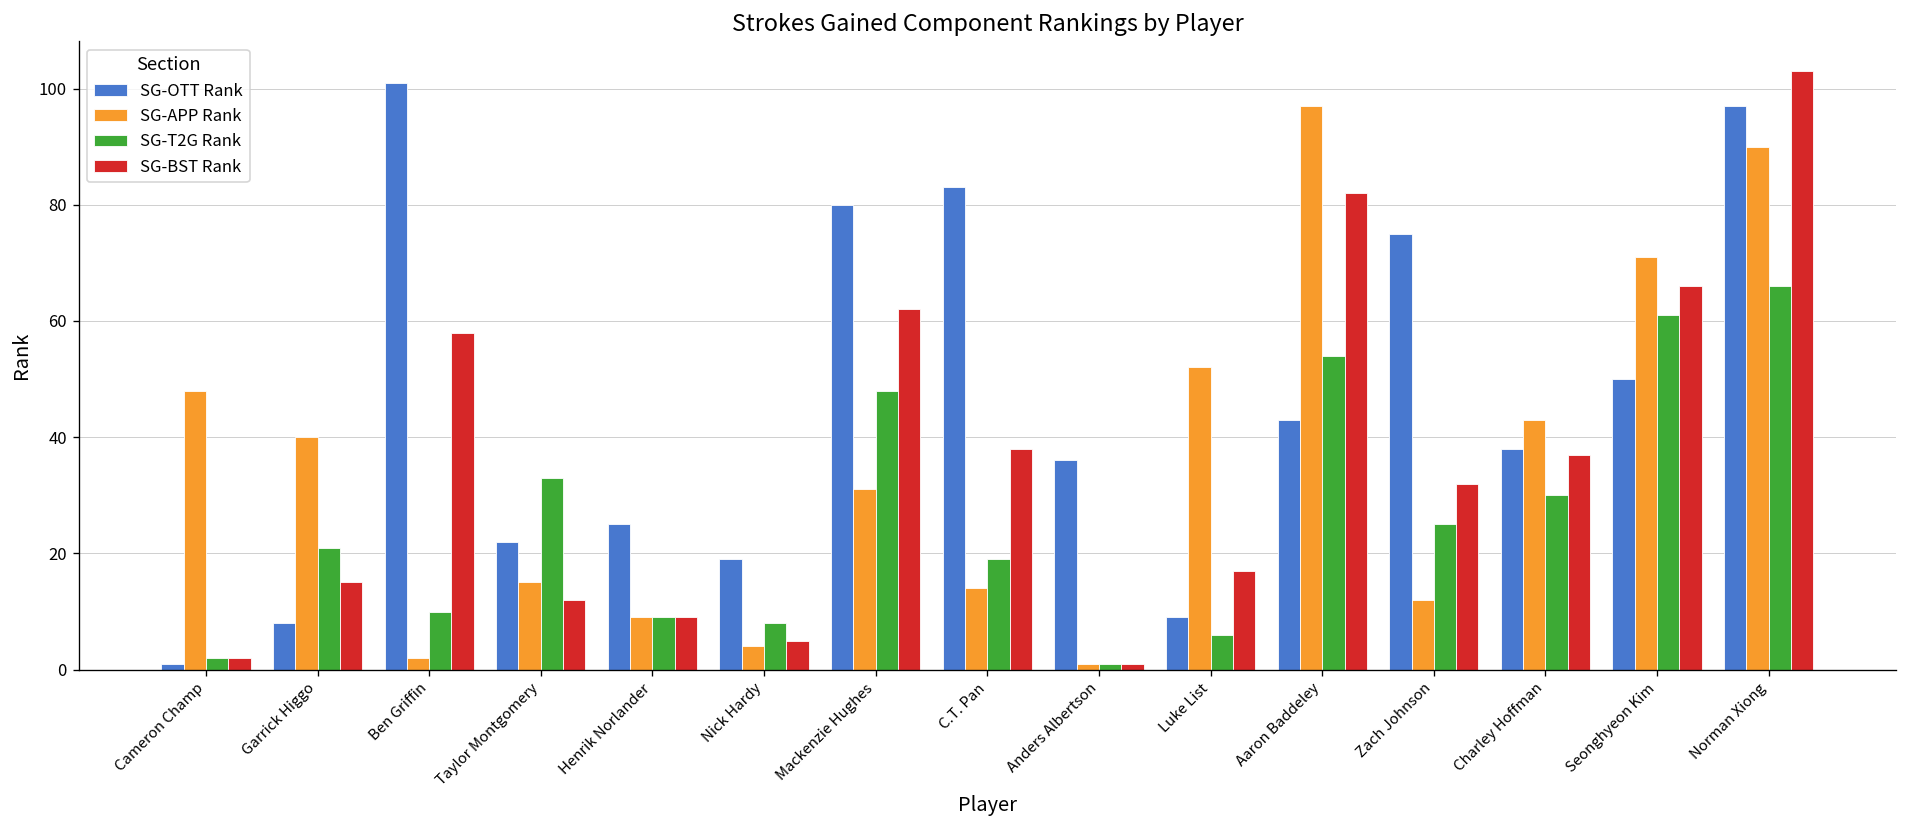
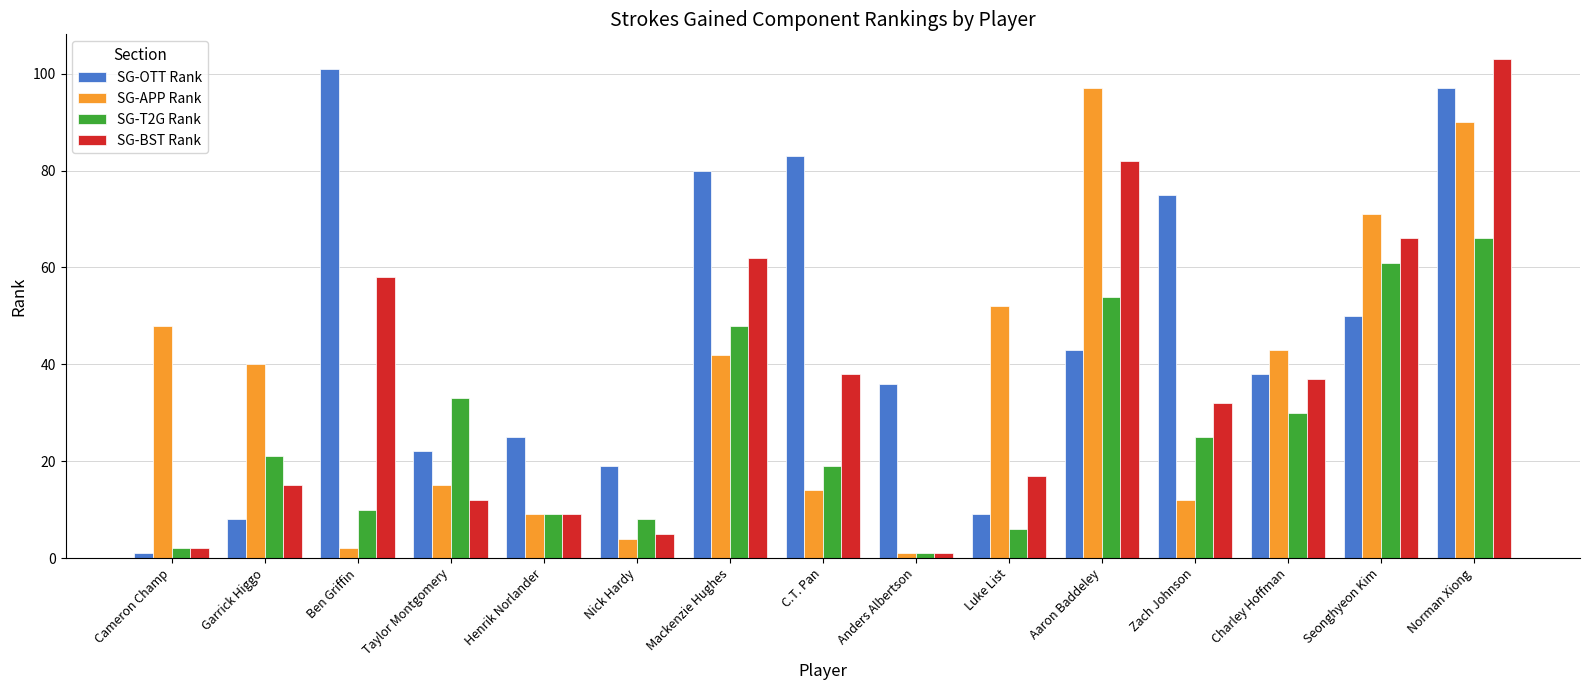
SG-APP Rank, Mackenzie Hughes: 31 -> 42
